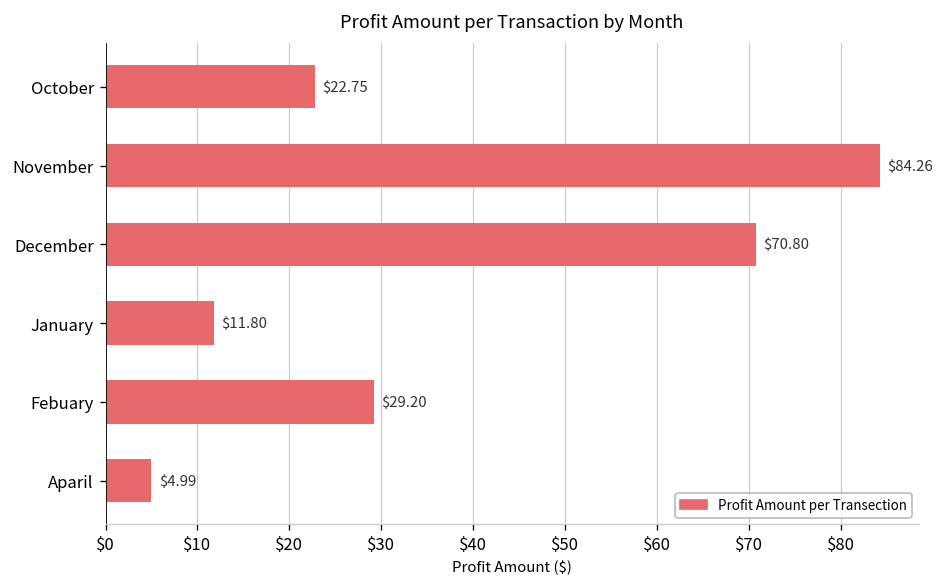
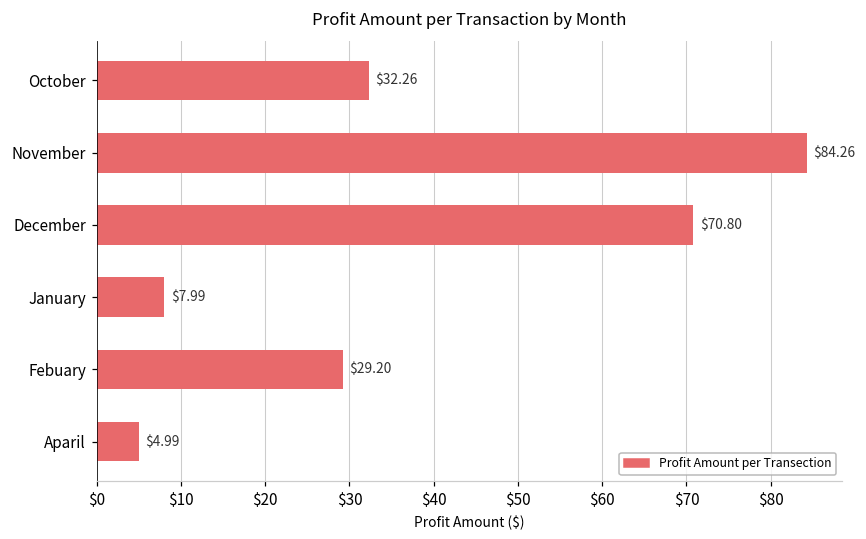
October: $22.75 -> $32.26
January: $11.80 -> $7.99
